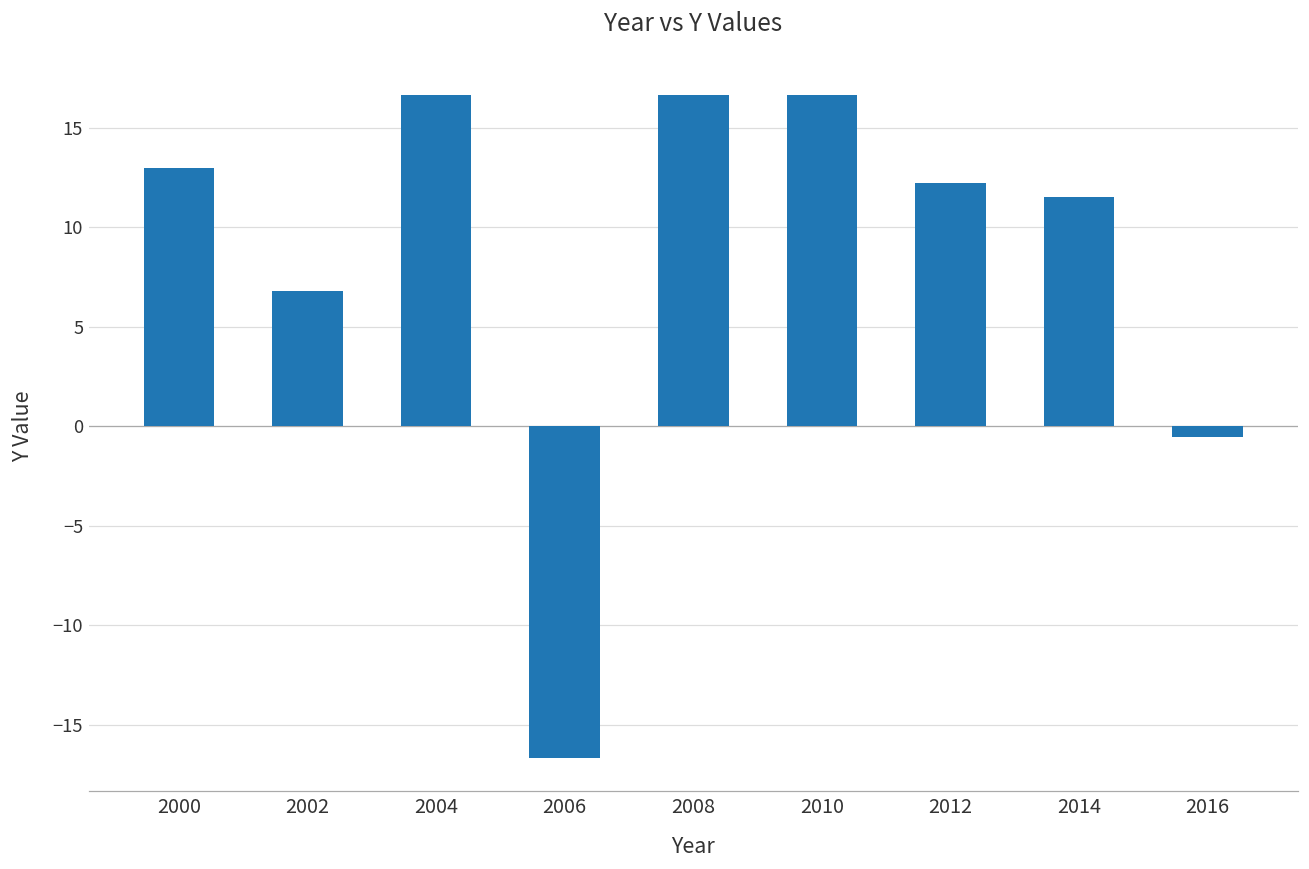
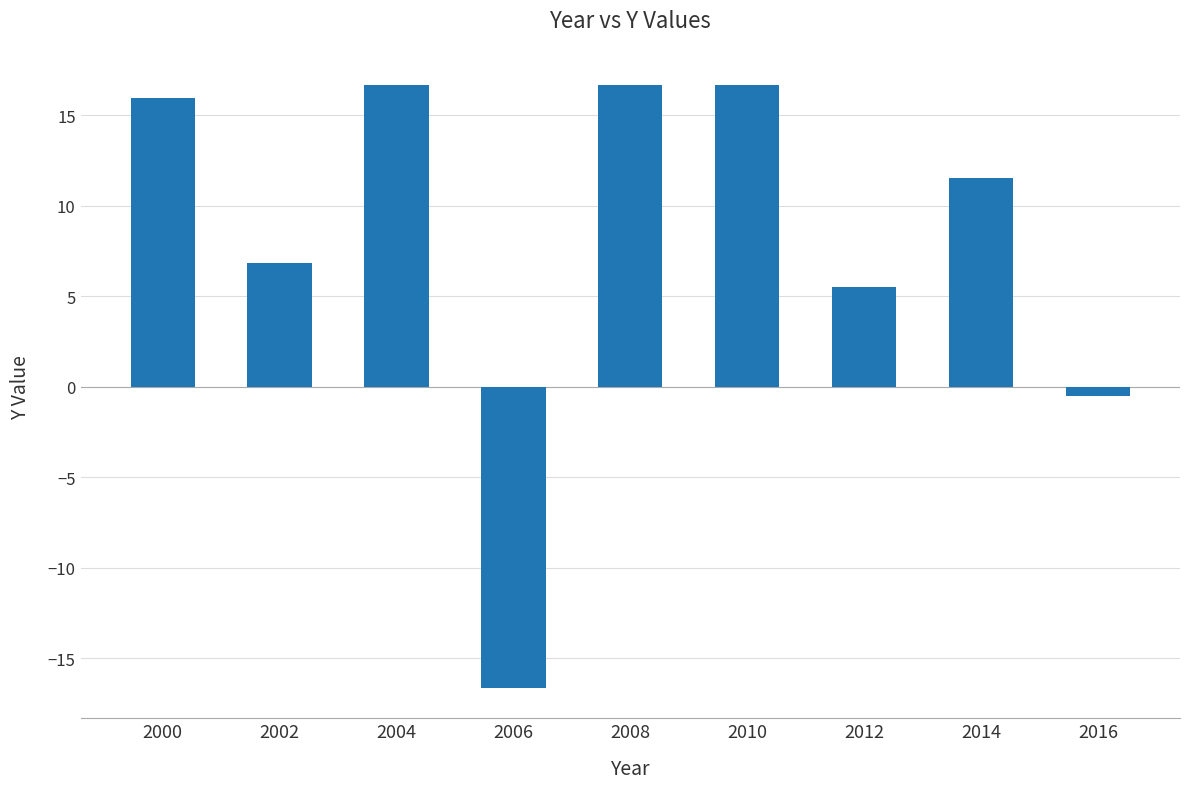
2000: 13.0 -> 16.0
2012: 12.2 -> 5.5
